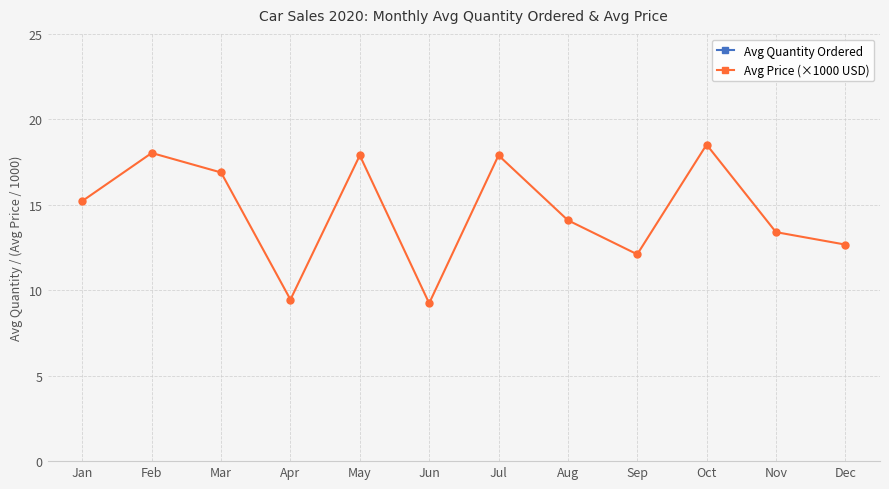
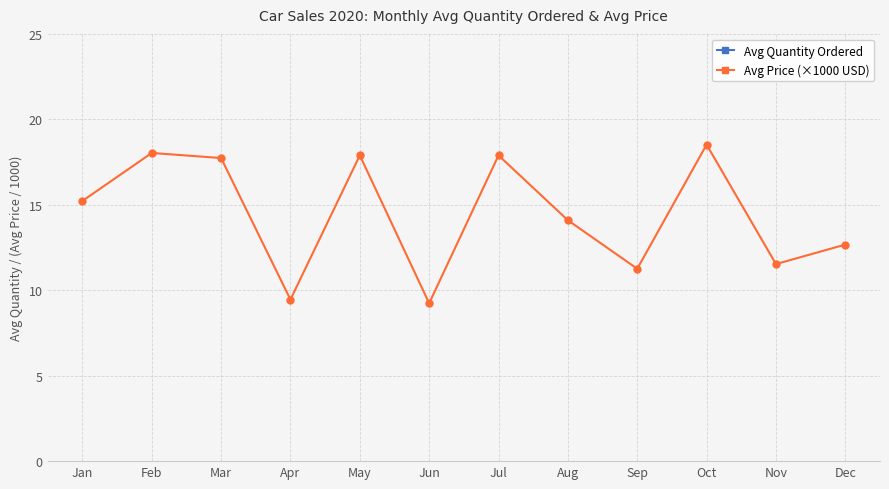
Avg Price (×1000 USD), Mar: 16.9 -> 17.7
Avg Price (×1000 USD), Sep: 12.1 -> 11.3
Avg Price (×1000 USD), Nov: 13.4 -> 11.5
